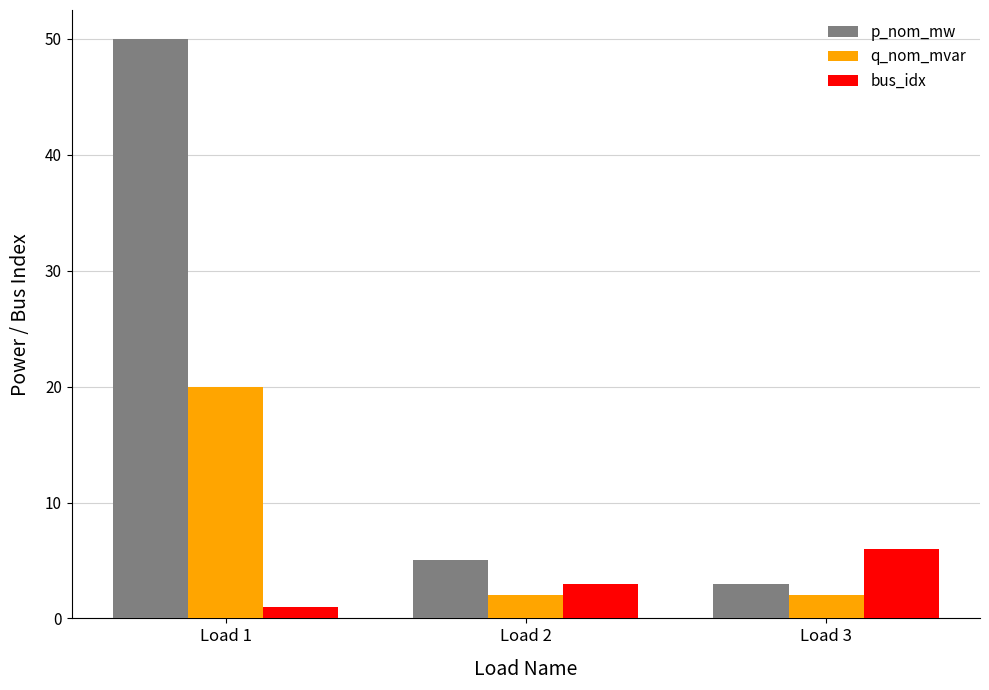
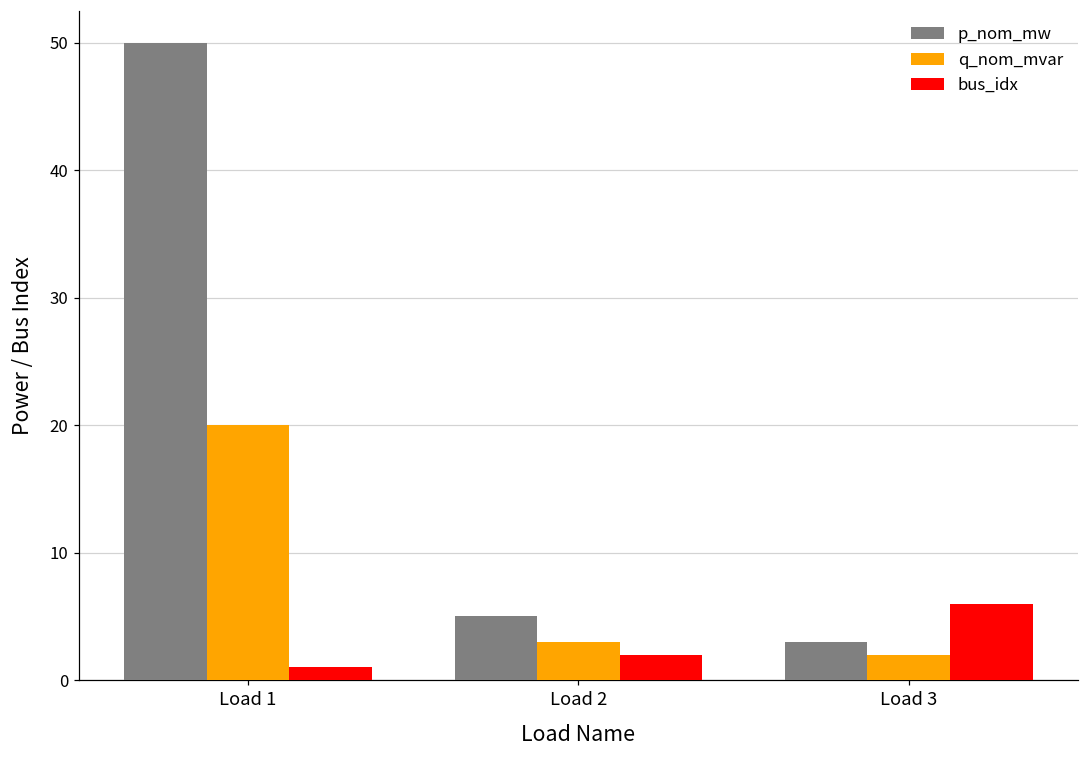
q_nom_mvar, Load 2: 2 -> 3
bus_idx, Load 2: 3 -> 2
